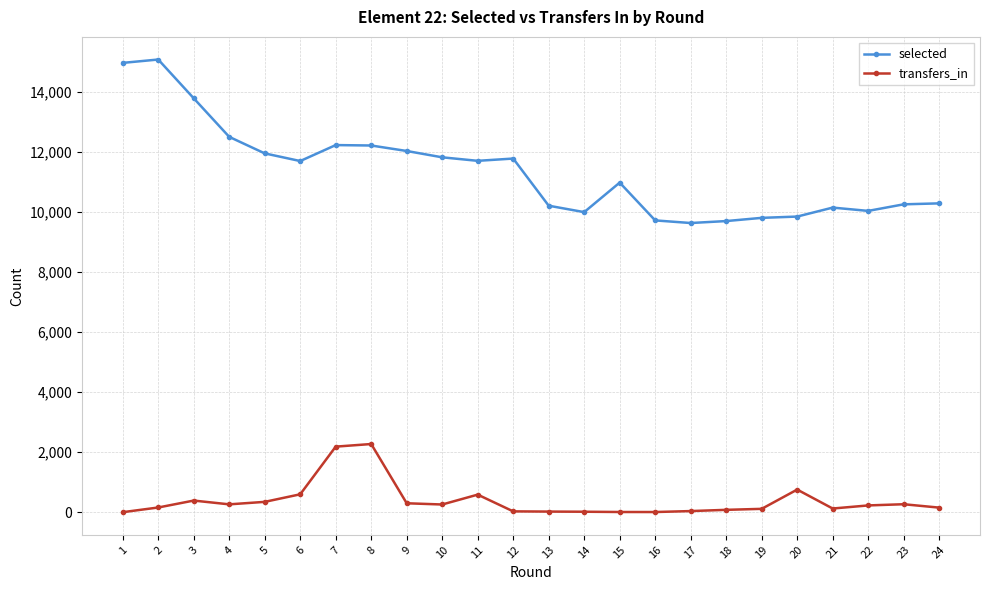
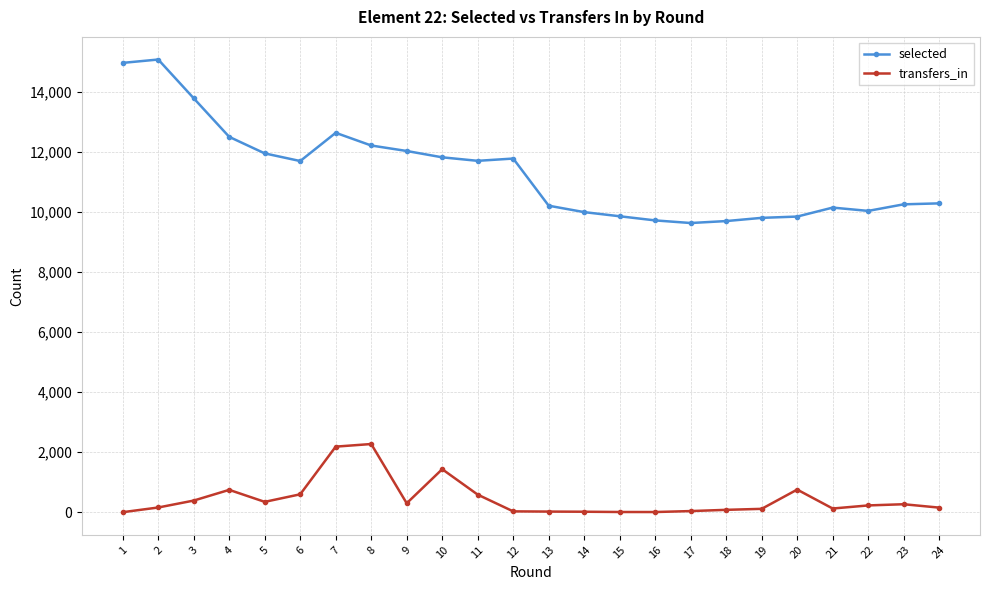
transfers_in, 4: 300 -> 700
selected, 7: 12,200 -> 12,600
transfers_in, 10: 300 -> 1,400
selected, 15: 11,000 -> 9,900
